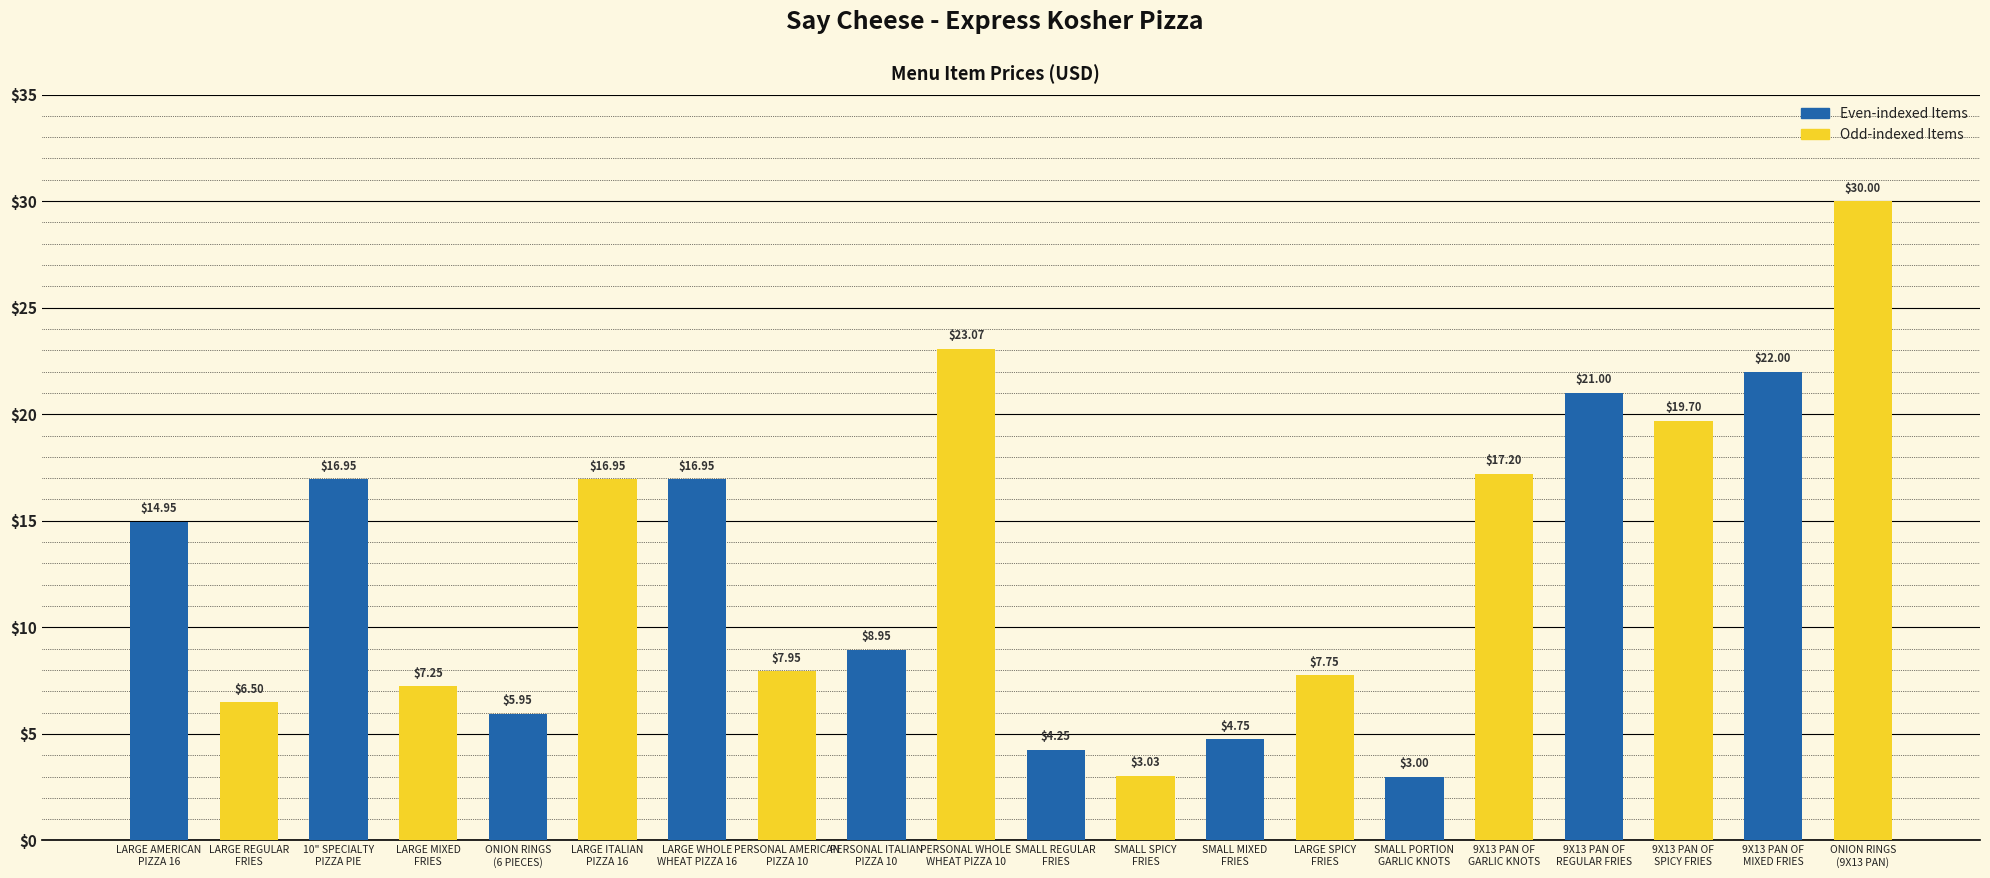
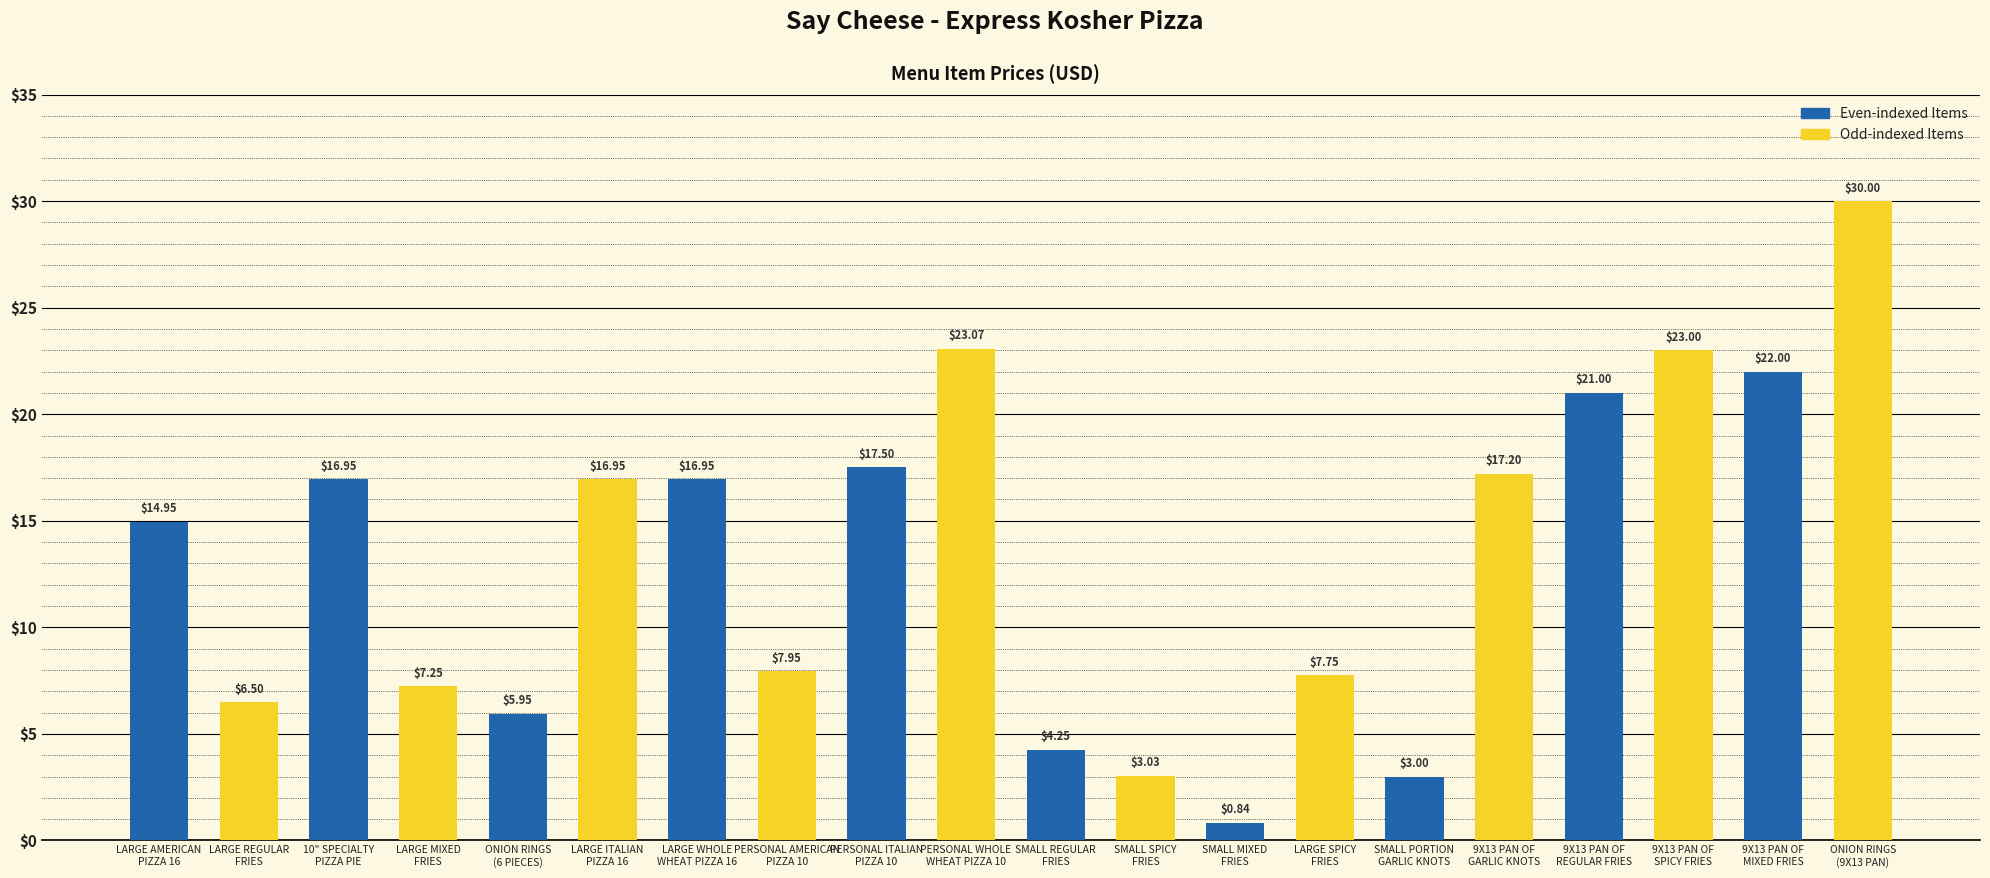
PERSONAL ITALIAN PIZZA 10: $8.95 -> $17.50
SMALL MIXED FRIES: $4.75 -> $0.84
9X13 PAN OF SPICY FRIES: $19.70 -> $23.00
